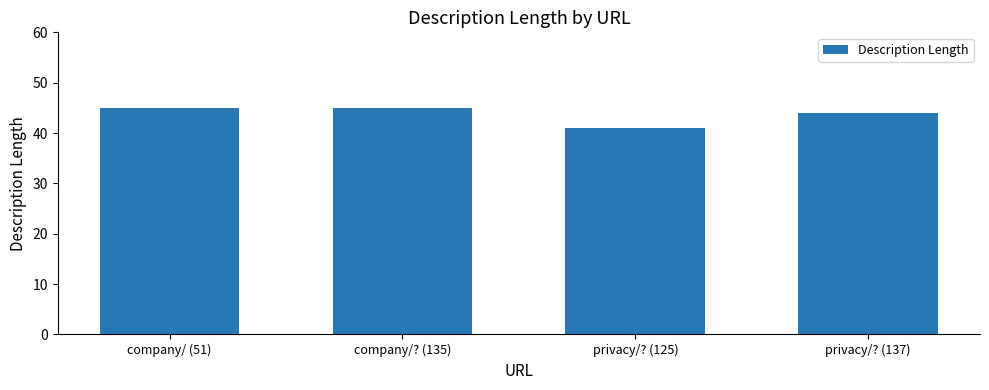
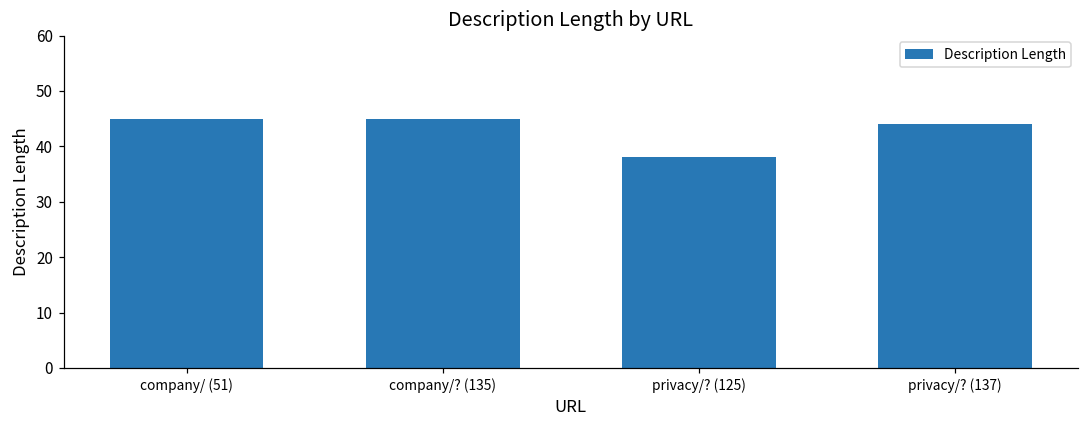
privacy/? (125): 41 -> 38
